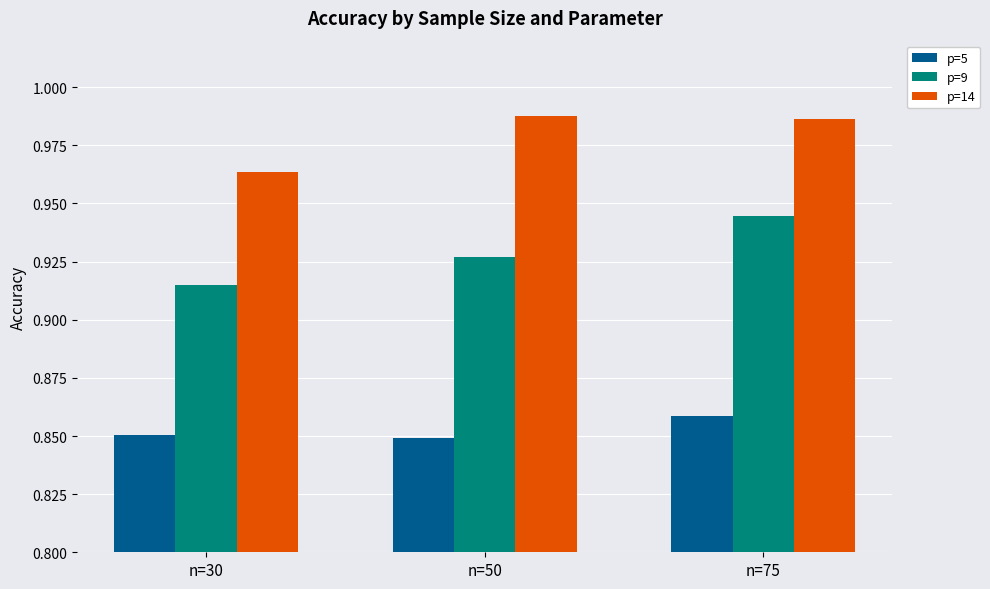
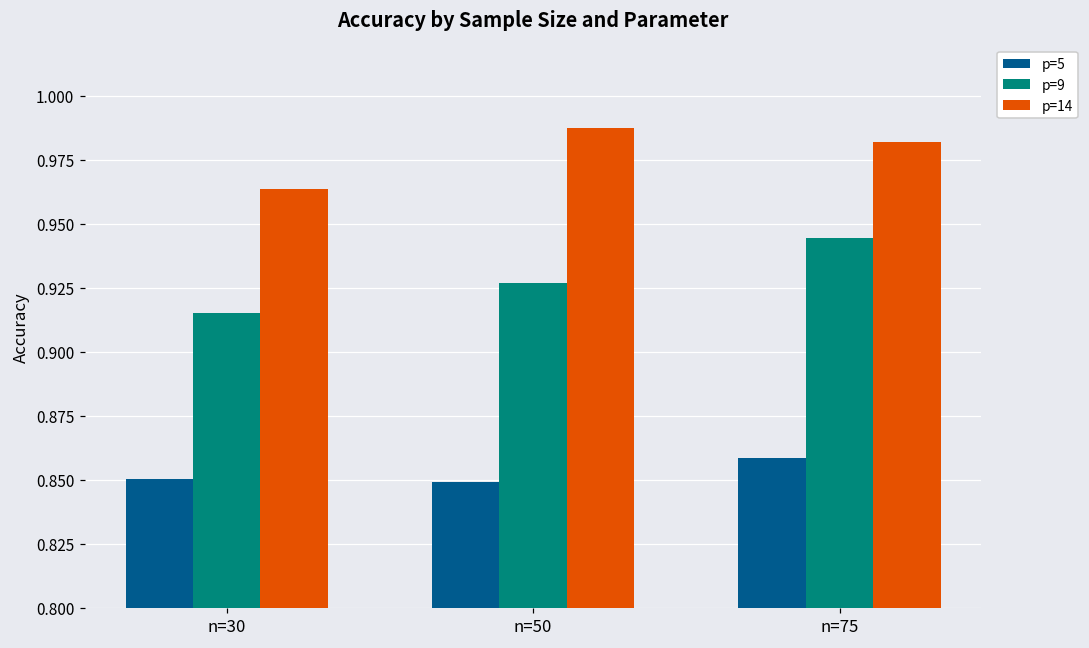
p=14, n=75: 0.986 -> 0.982
